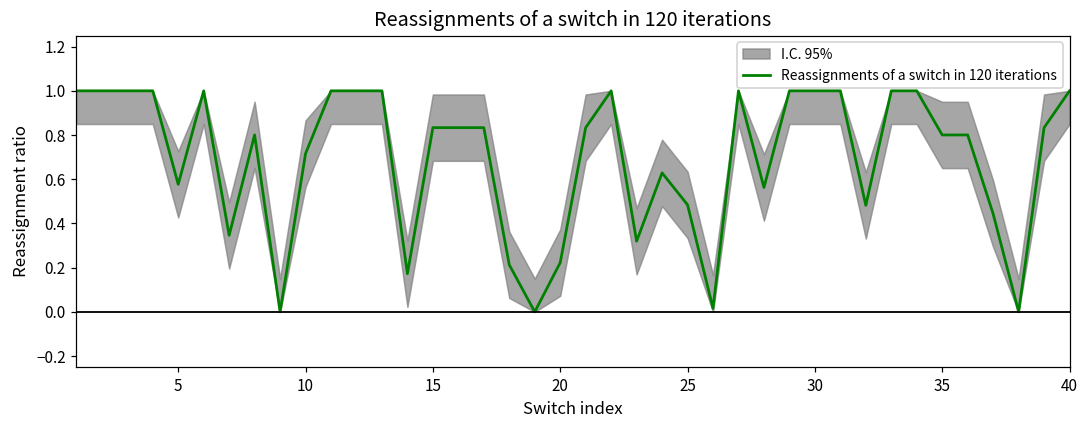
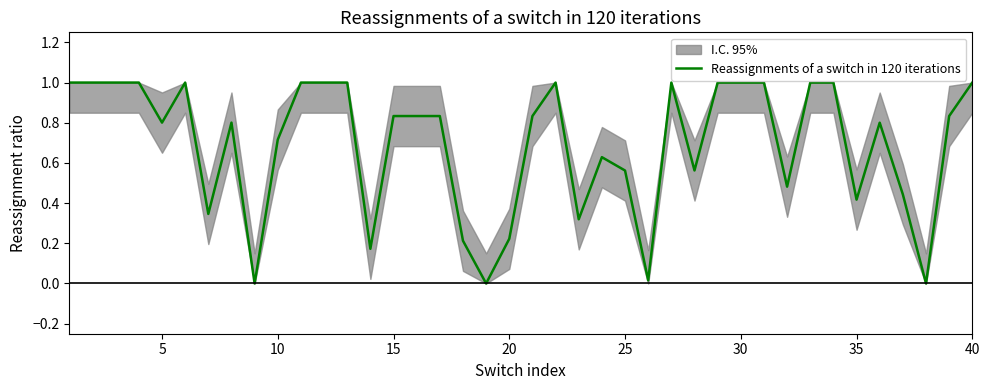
Reassignments of a switch in 120 iterations, 5: 0.58 -> 0.80
Reassignments of a switch in 120 iterations, 25: 0.48 -> 0.56
Reassignments of a switch in 120 iterations, 35: 0.80 -> 0.42
